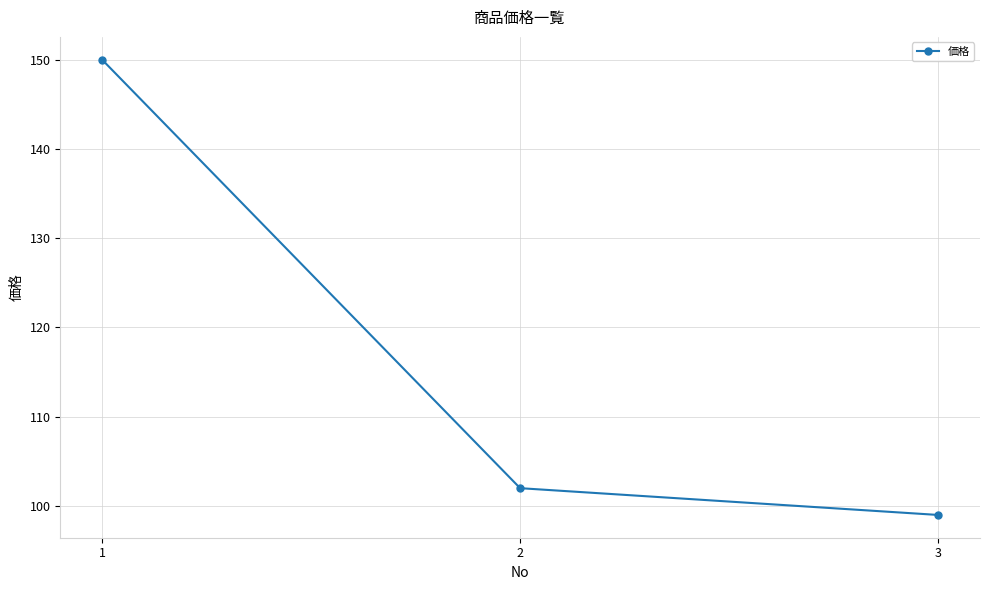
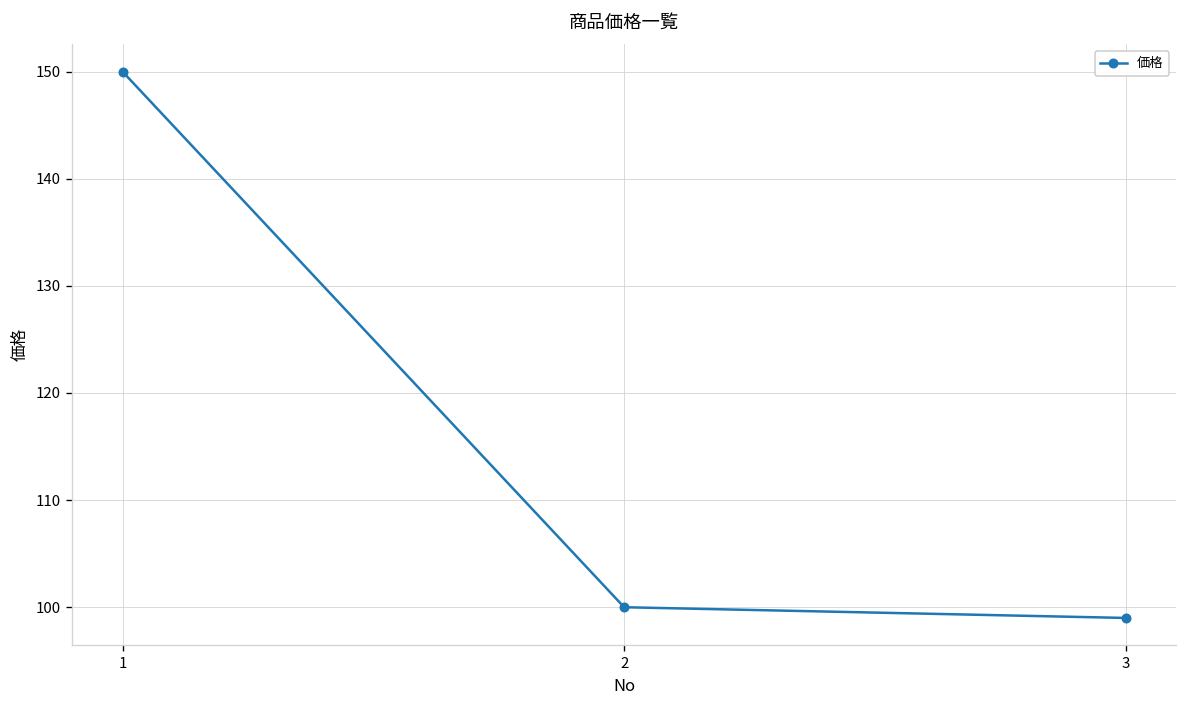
2: 102 -> 100
